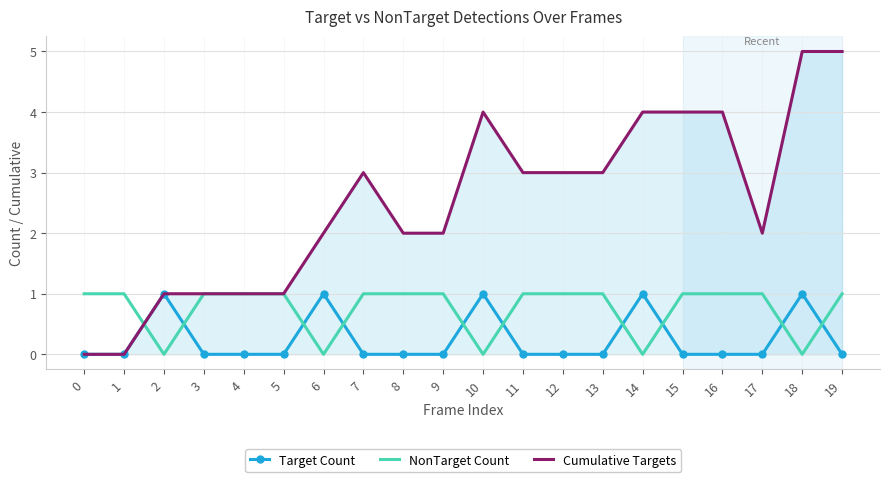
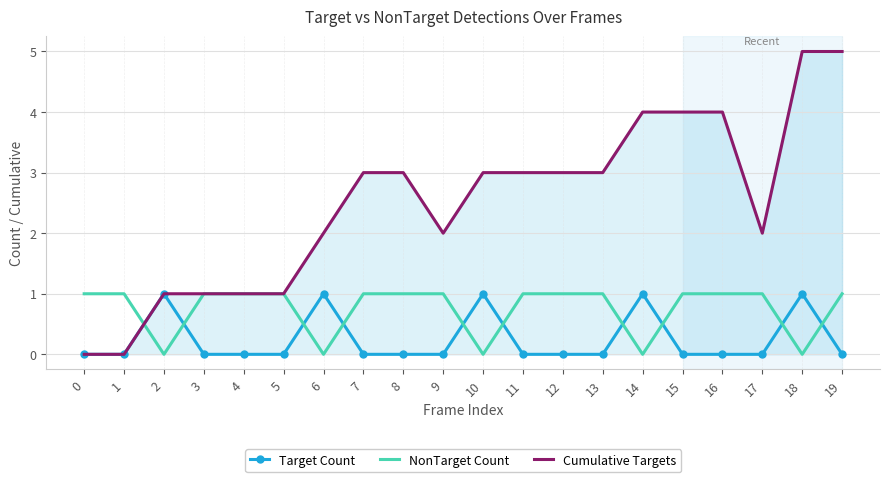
Cumulative Targets, 8: 2 -> 3
Cumulative Targets, 10: 4 -> 3
